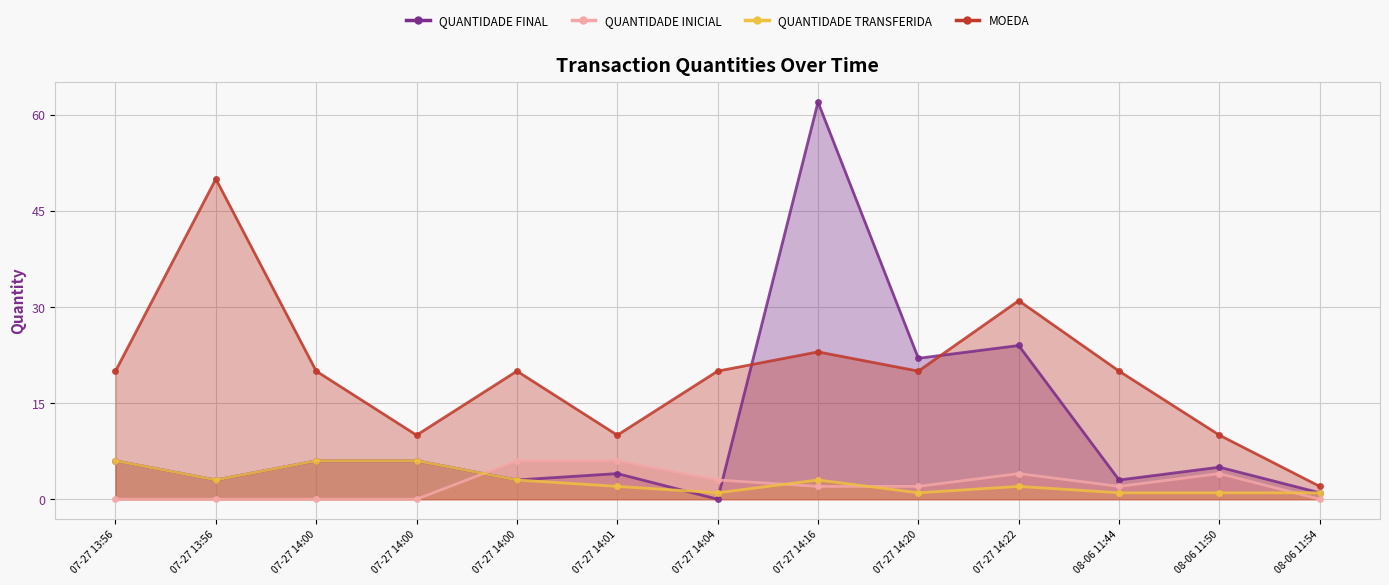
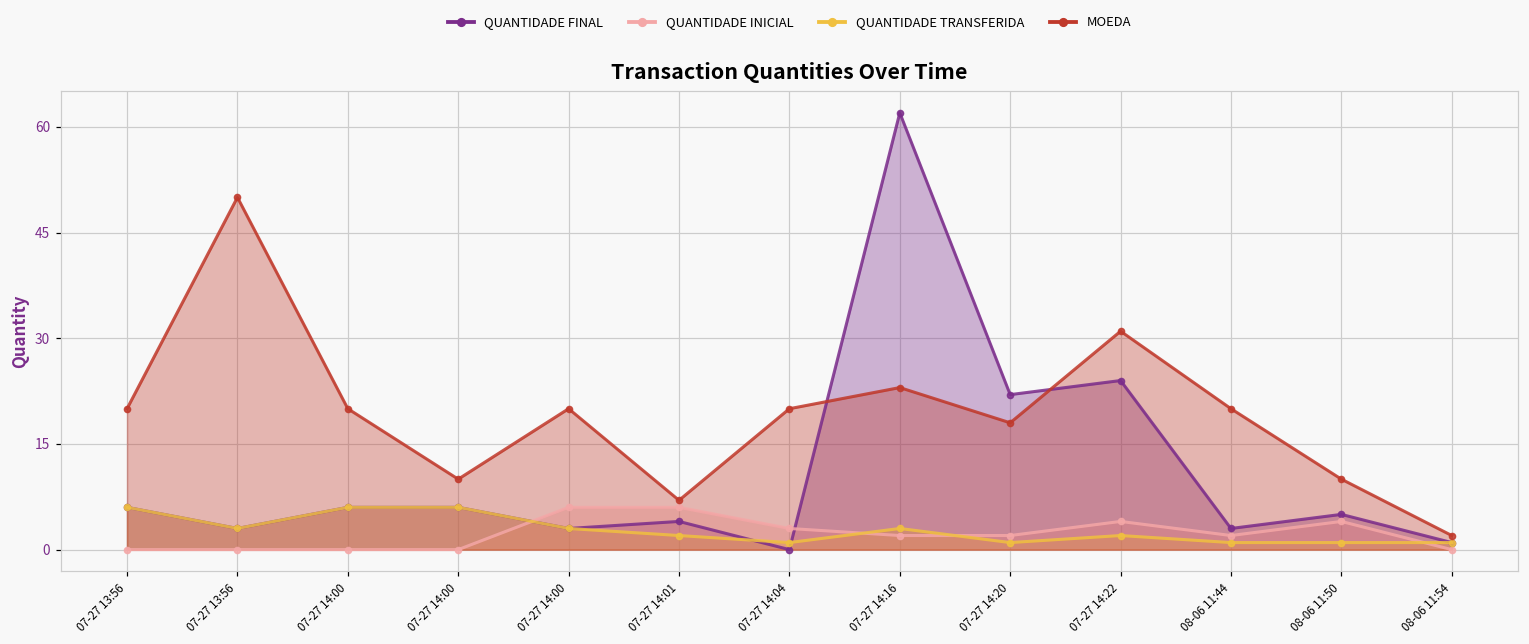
MOEDA, 07-27 14:01: 10 -> 7
MOEDA, 07-27 14:20: 20 -> 18
